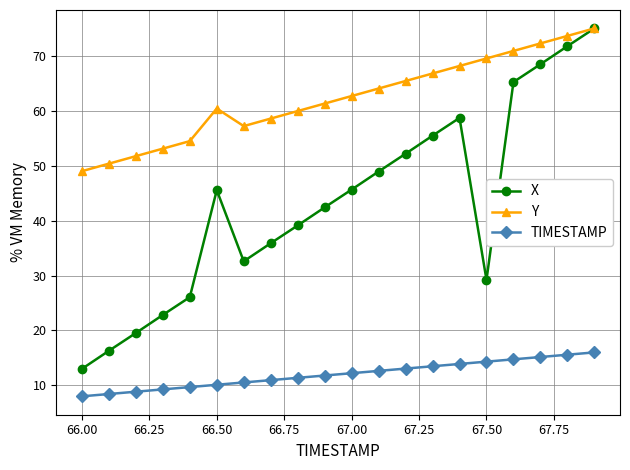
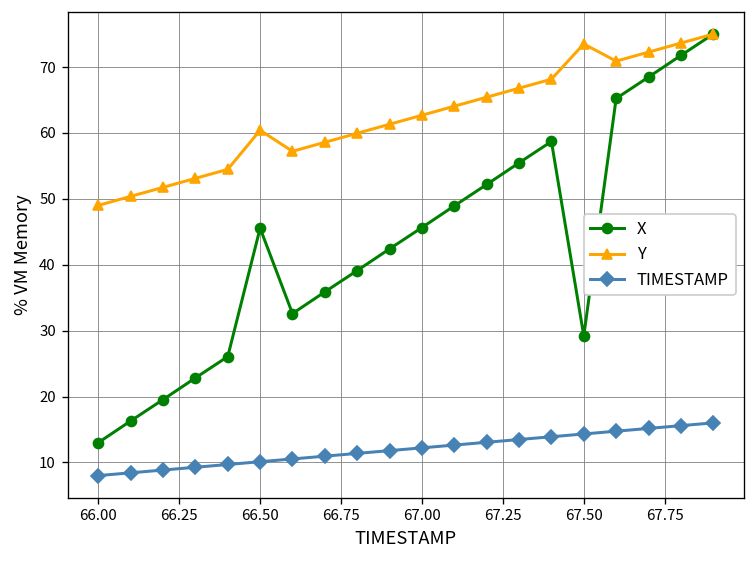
Y, 67.50: 70 -> 74
